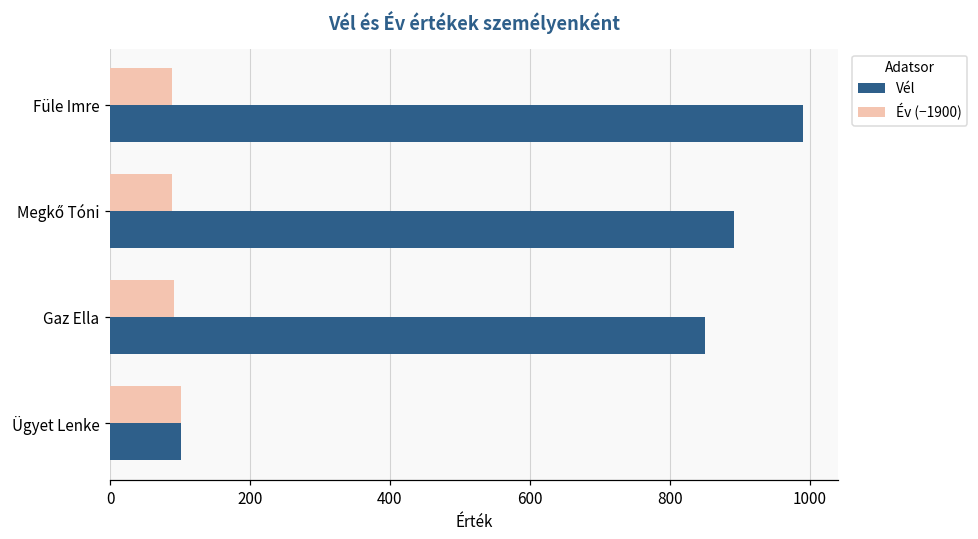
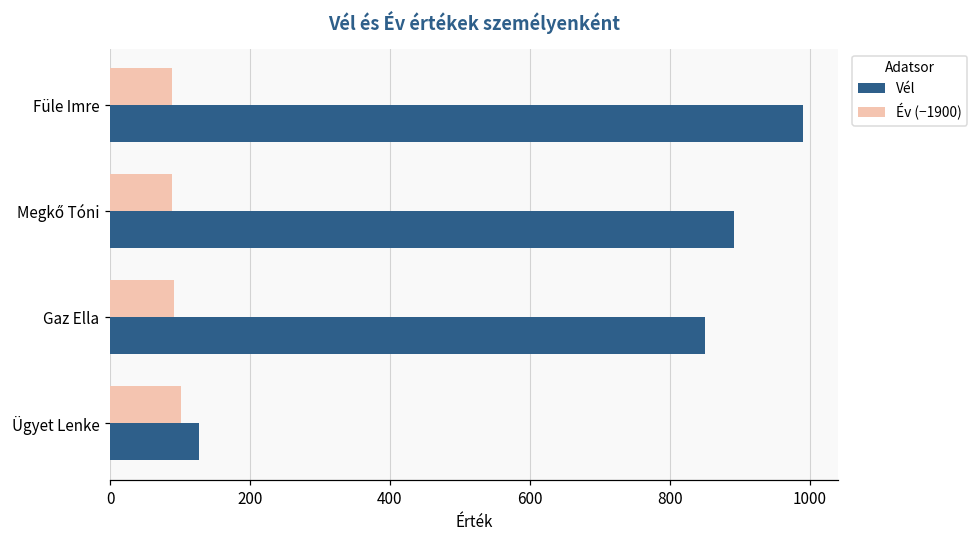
Vél, Ügyet Lenke: 100 -> 130
